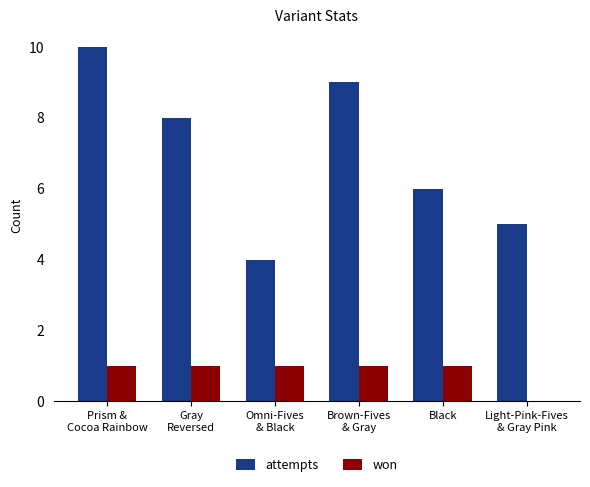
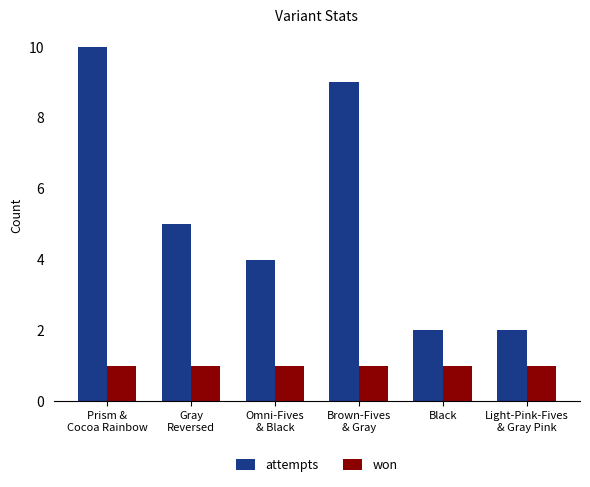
attempts, Gray Reversed: 8 -> 5
attempts, Black: 6 -> 2
attempts, Light-Pink-Fives & Gray Pink: 5 -> 2
won, Light-Pink-Fives & Gray Pink: 0 -> 1
